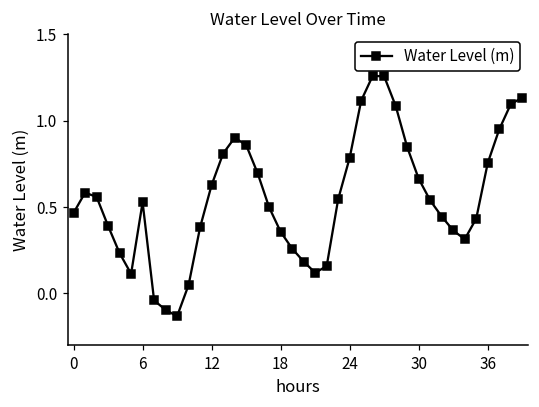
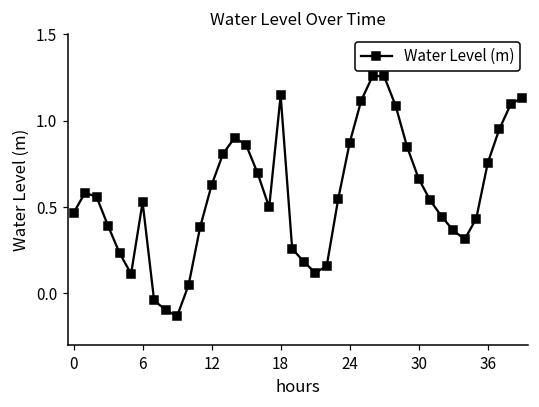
18: 0.36 -> 1.15
24: 0.79 -> 0.87
